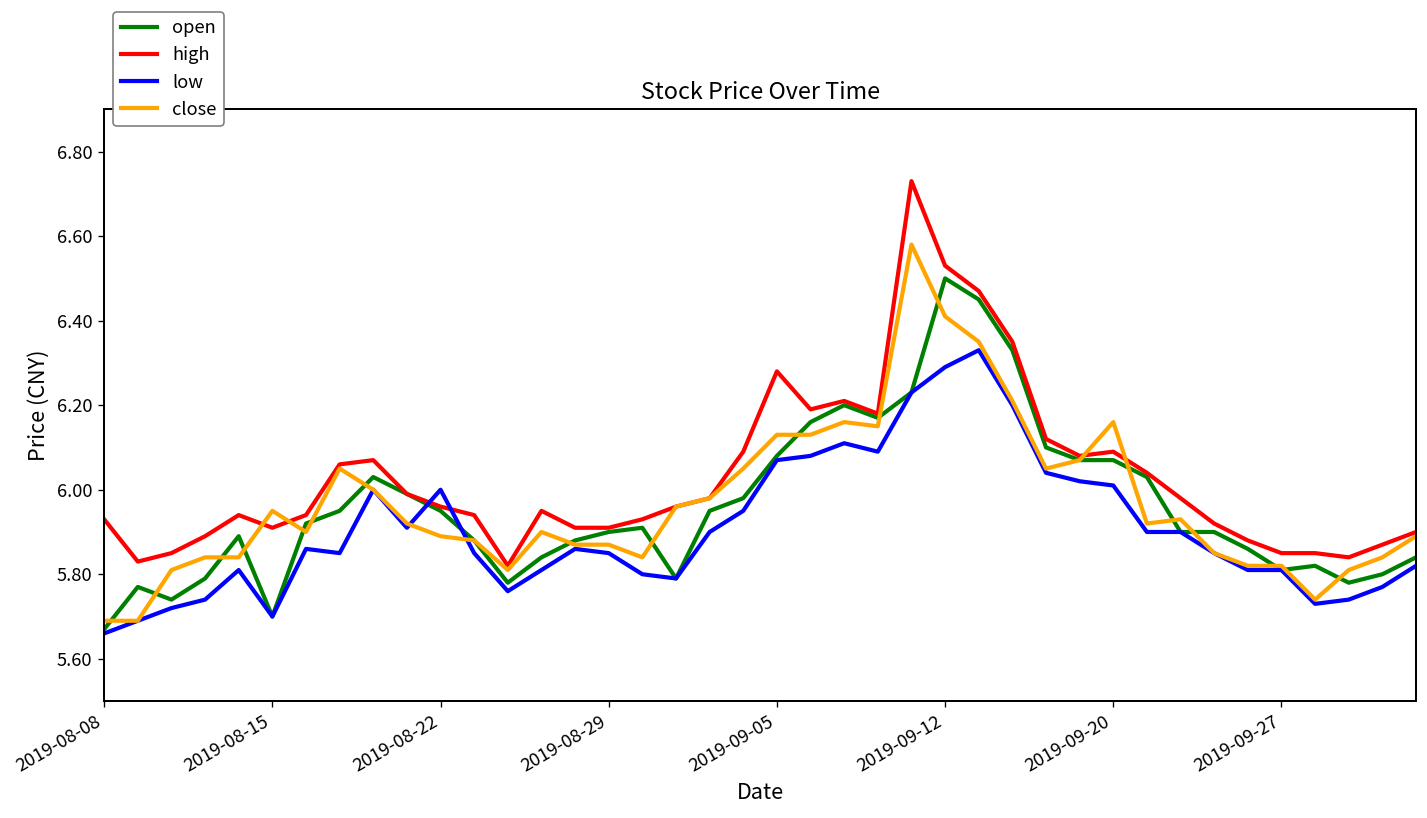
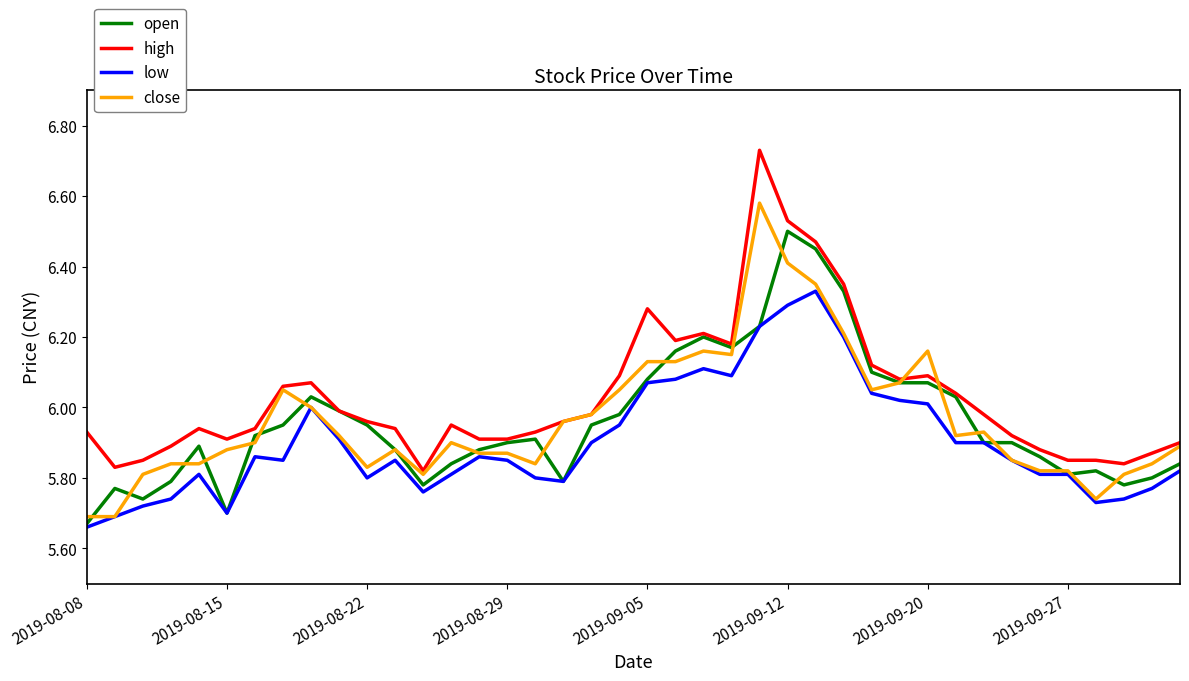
close, 2019-08-15: 5.95 -> 5.88
low, 2019-08-22: 6.0 -> 5.8
close, 2019-08-22: 5.89 -> 5.83
